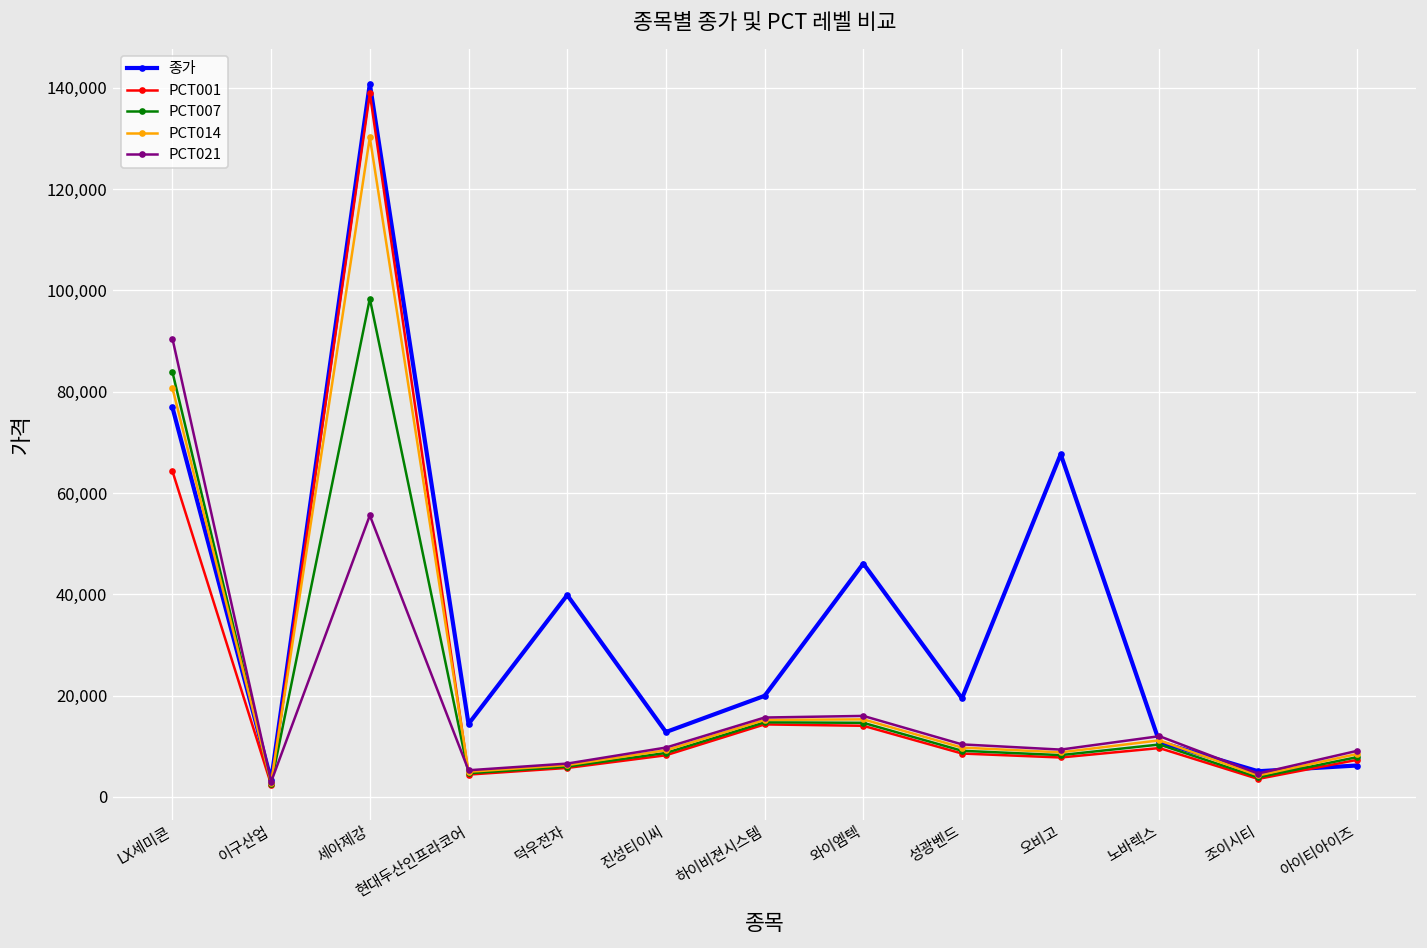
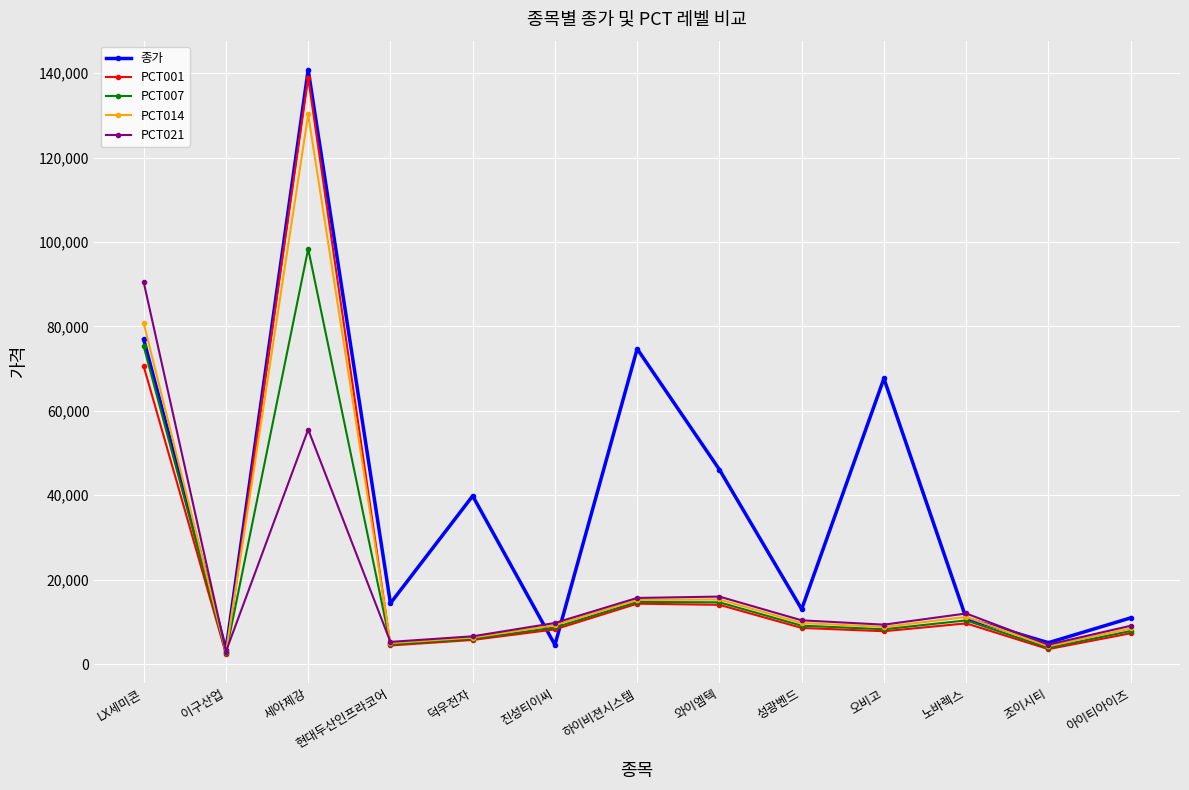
PCT001, LX세미콘: 64,000 -> 71,000
PCT007, LX세미콘: 84,000 -> 75,000
종가, 진성티이씨: 13,000 -> 5,000
종가, 하이비젼시스템: 20,000 -> 75,000
종가, 성광벤드: 19,000 -> 13,000
종가, 아이티아이즈: 6,000 -> 11,000
